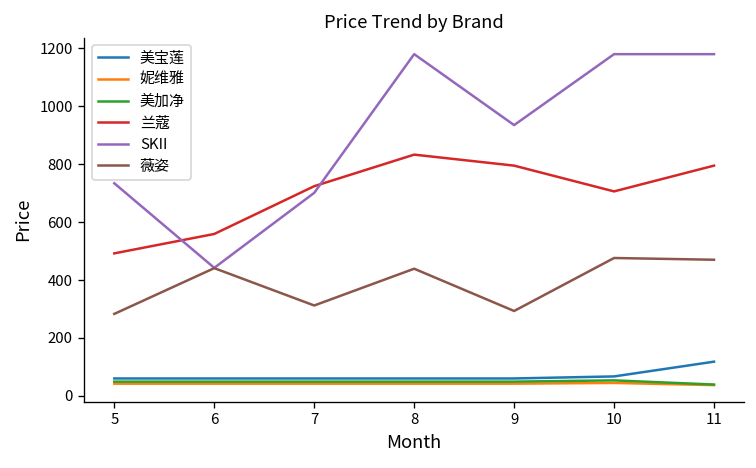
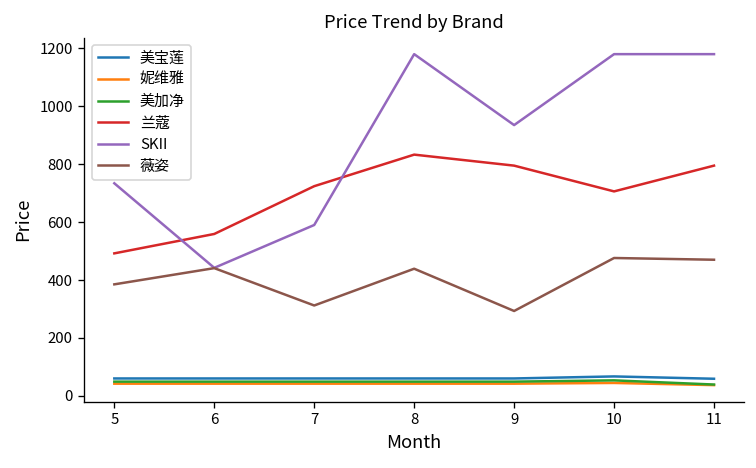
薇姿, 5: 280 -> 390
SKII, 7: 700 -> 590
美宝莲, 11: 120 -> 60
